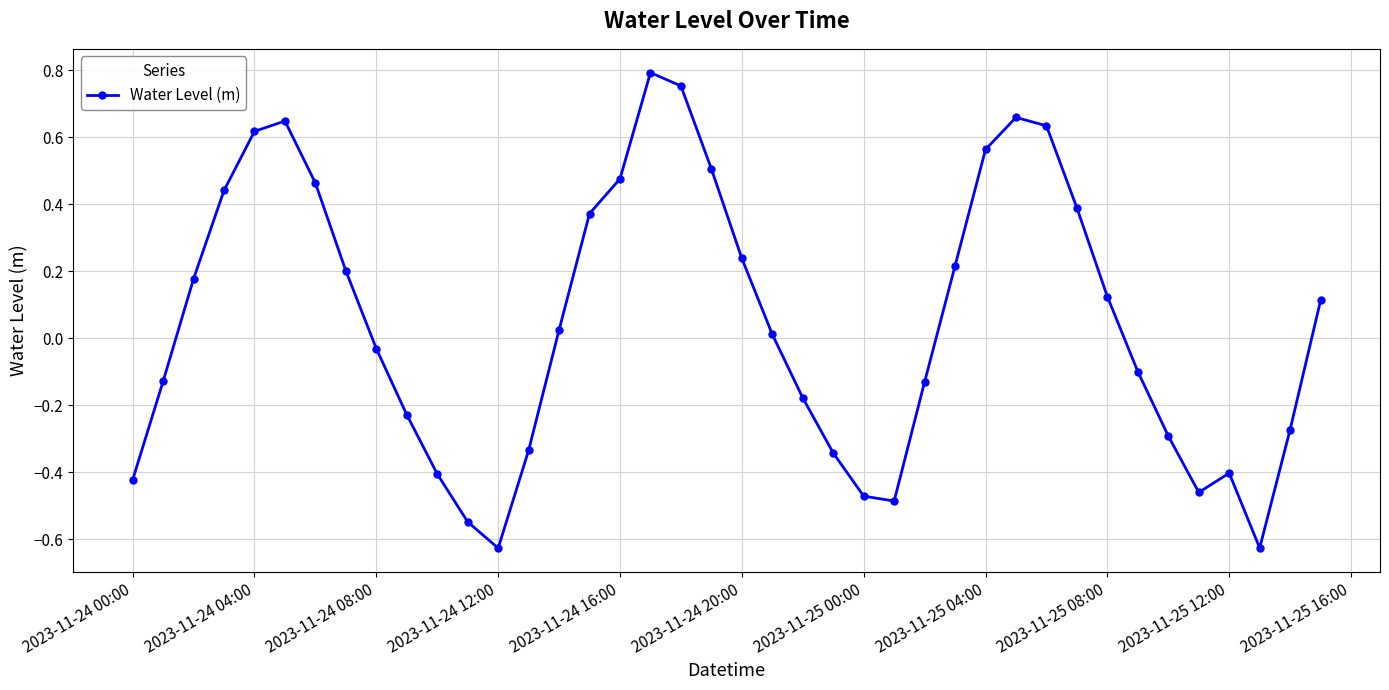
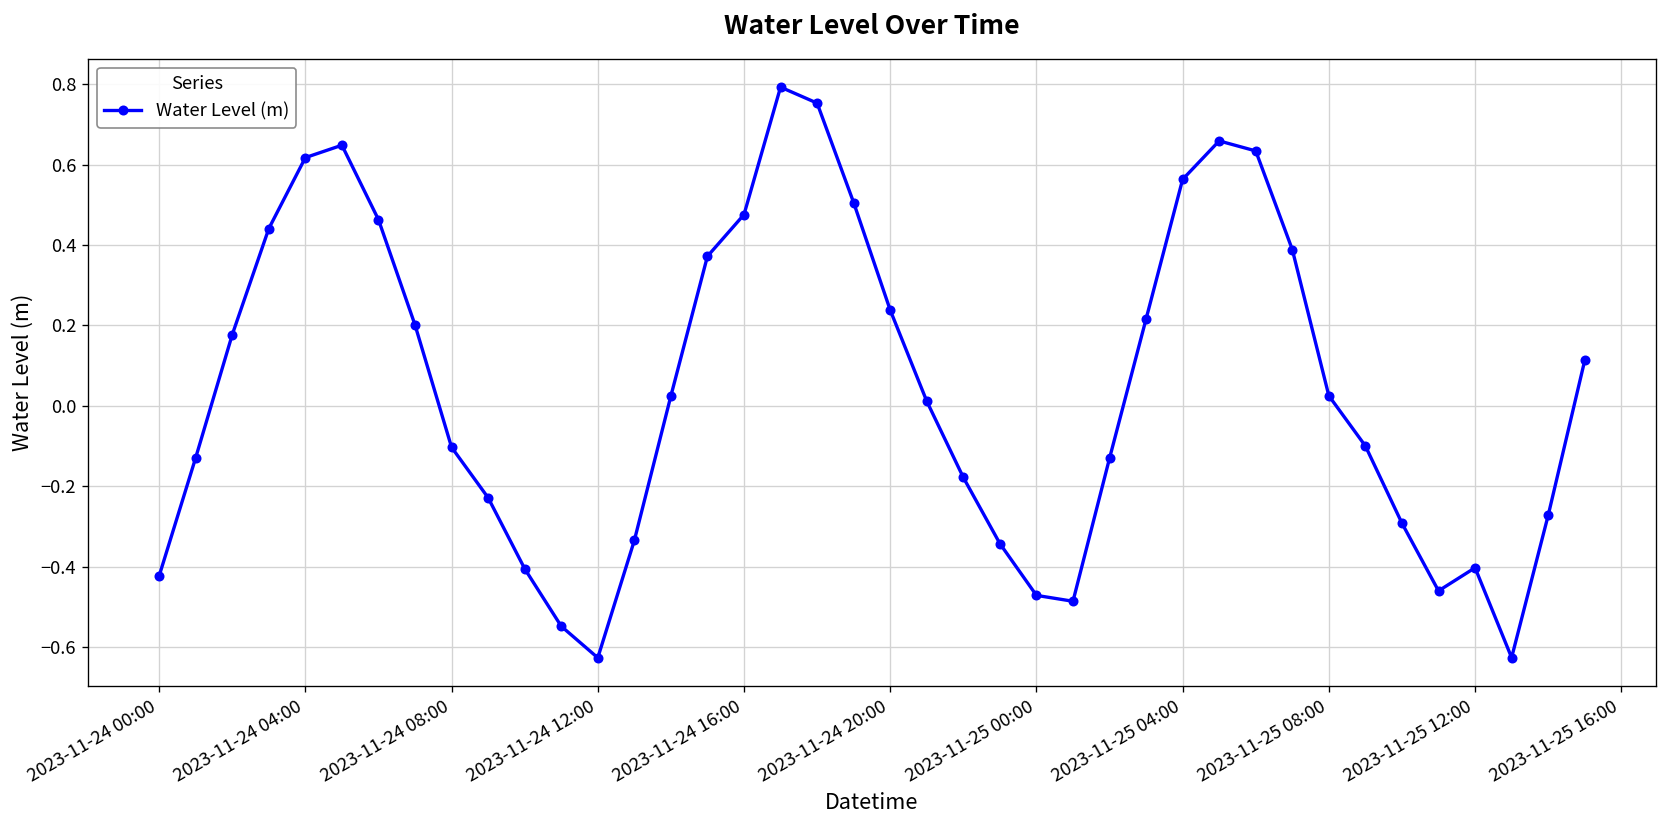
2023-11-24 08:00: -0.03 -> -0.10
2023-11-25 08:00: 0.12 -> 0.02
